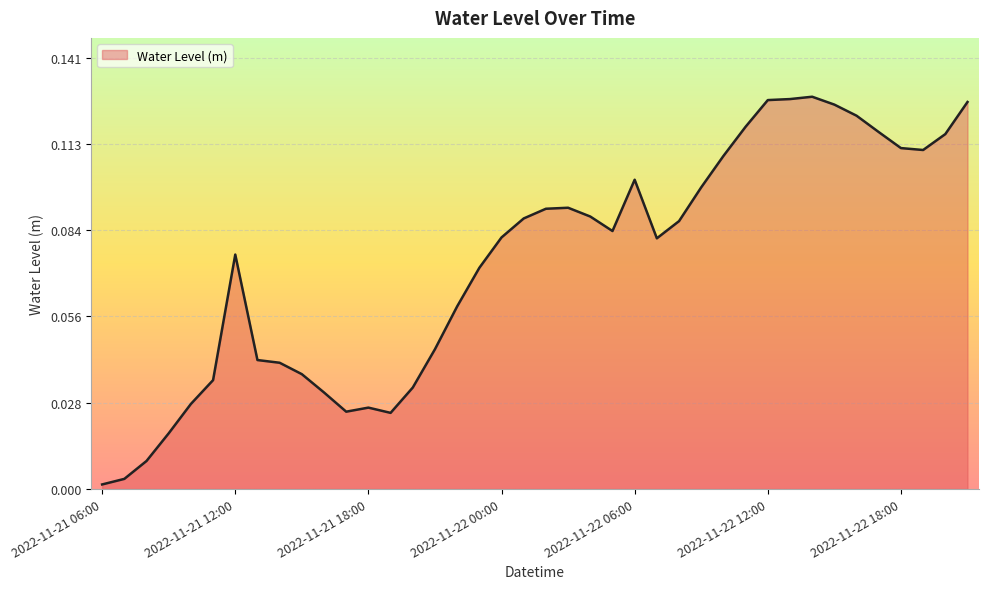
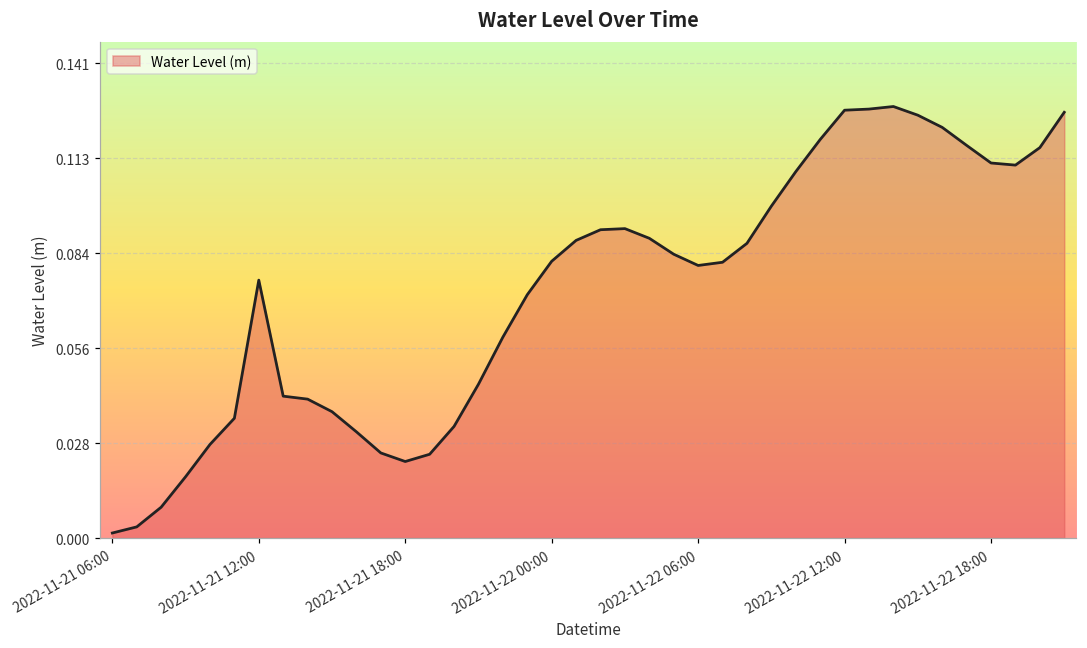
2022-11-21 18:00: 0.027 -> 0.023
2022-11-22 06:00: 0.101 -> 0.081
